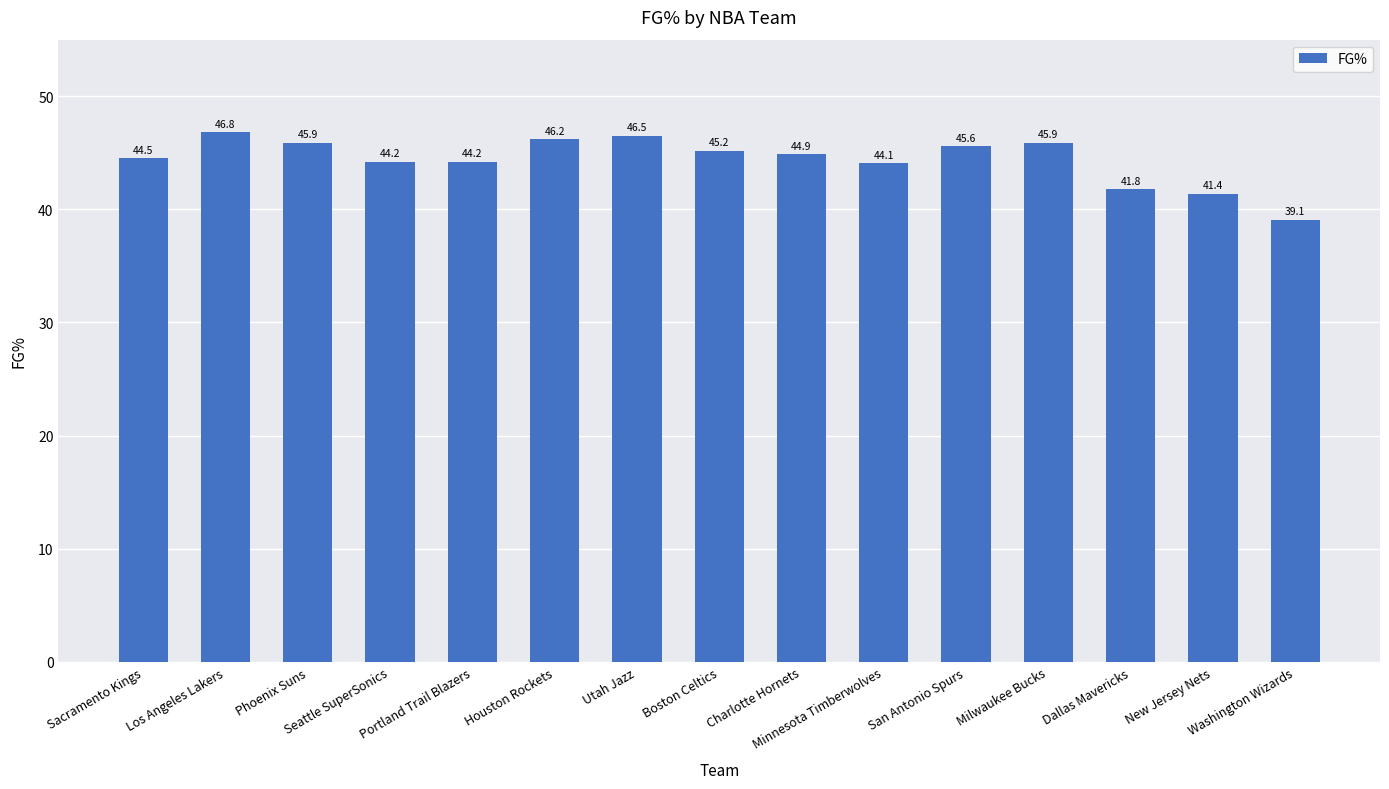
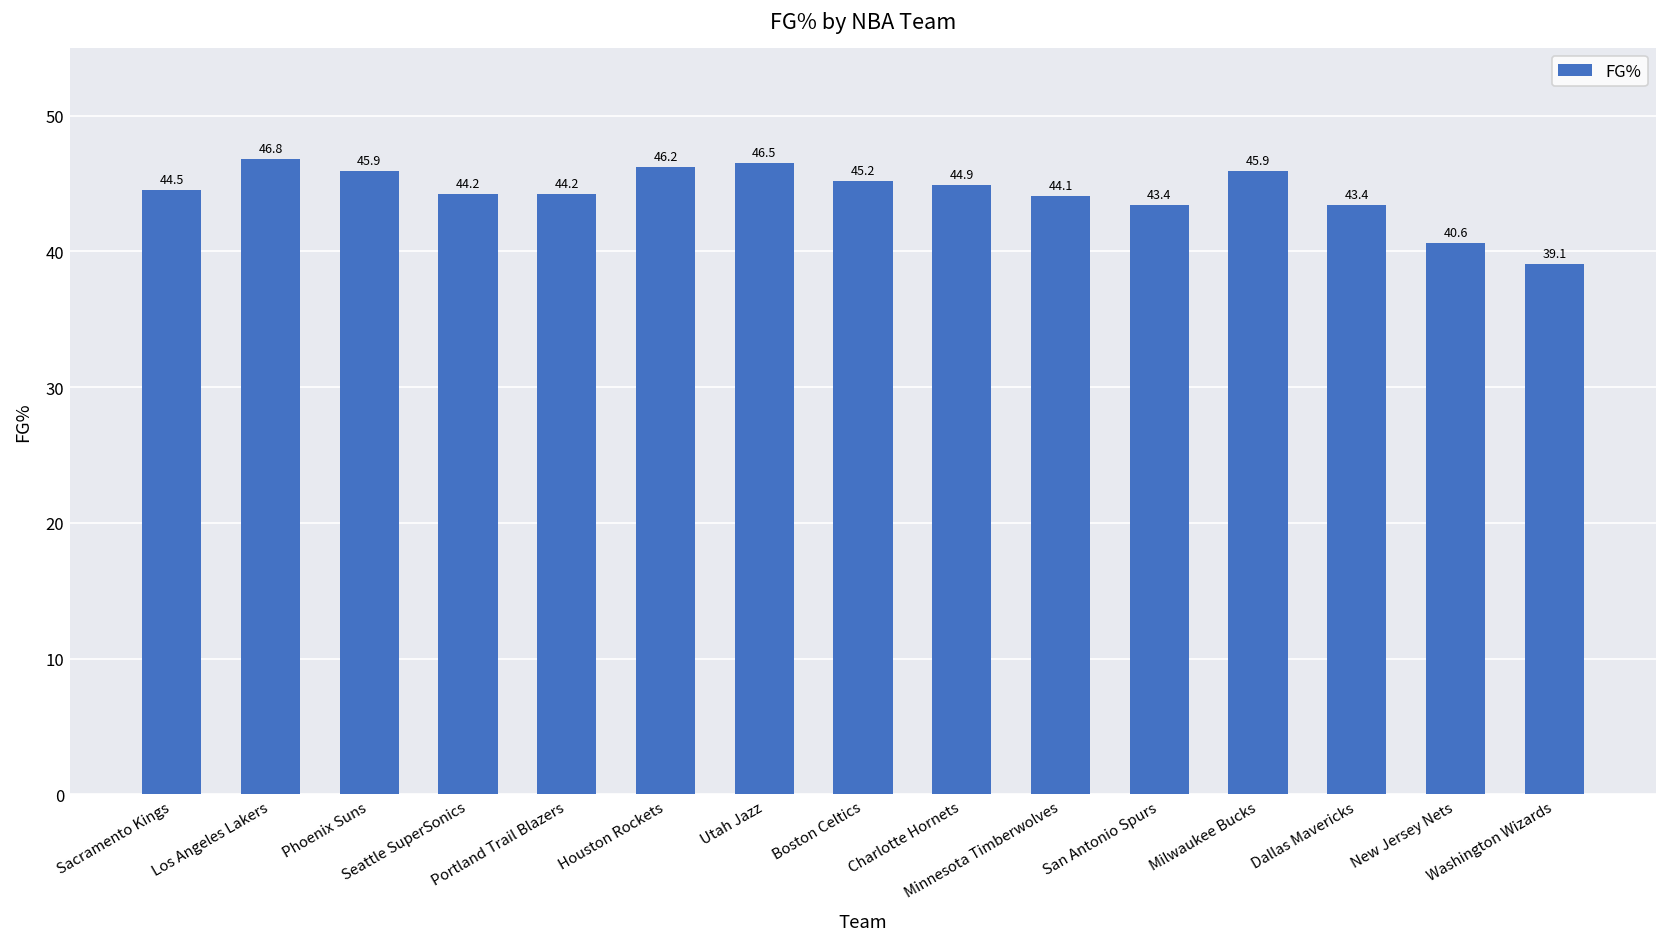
San Antonio Spurs: 45.6 -> 43.4
Dallas Mavericks: 41.8 -> 43.4
New Jersey Nets: 41.4 -> 40.6
